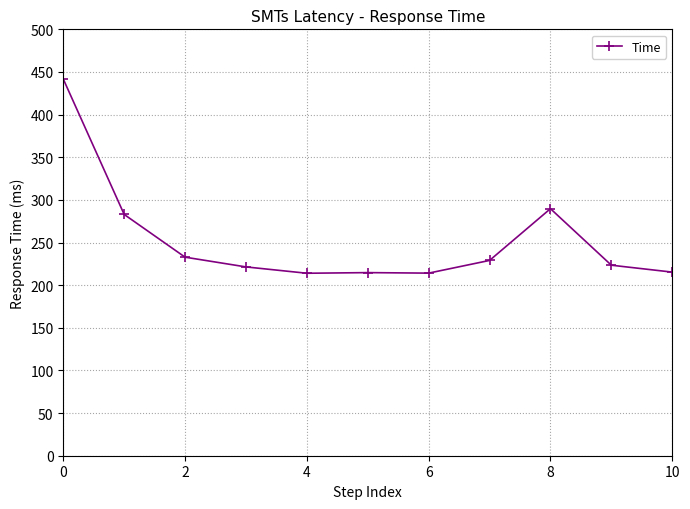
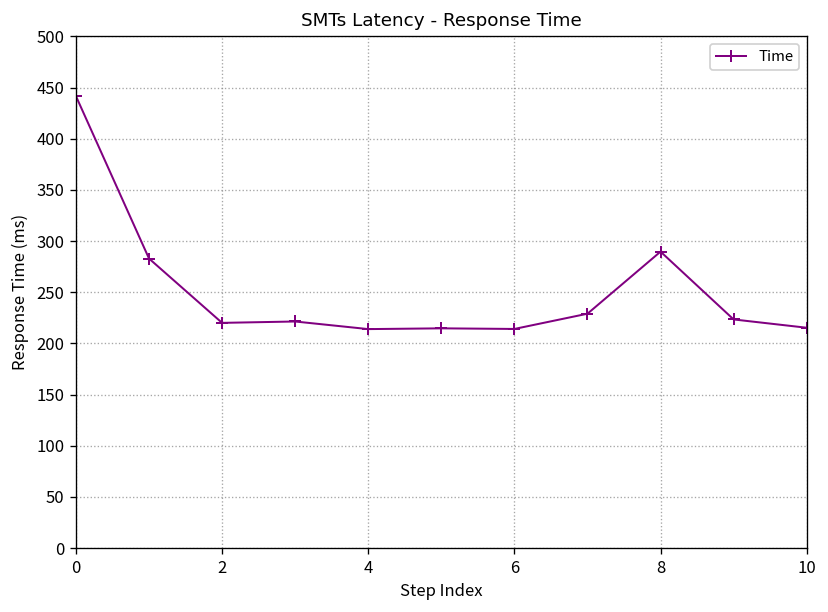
2: 230 -> 220
